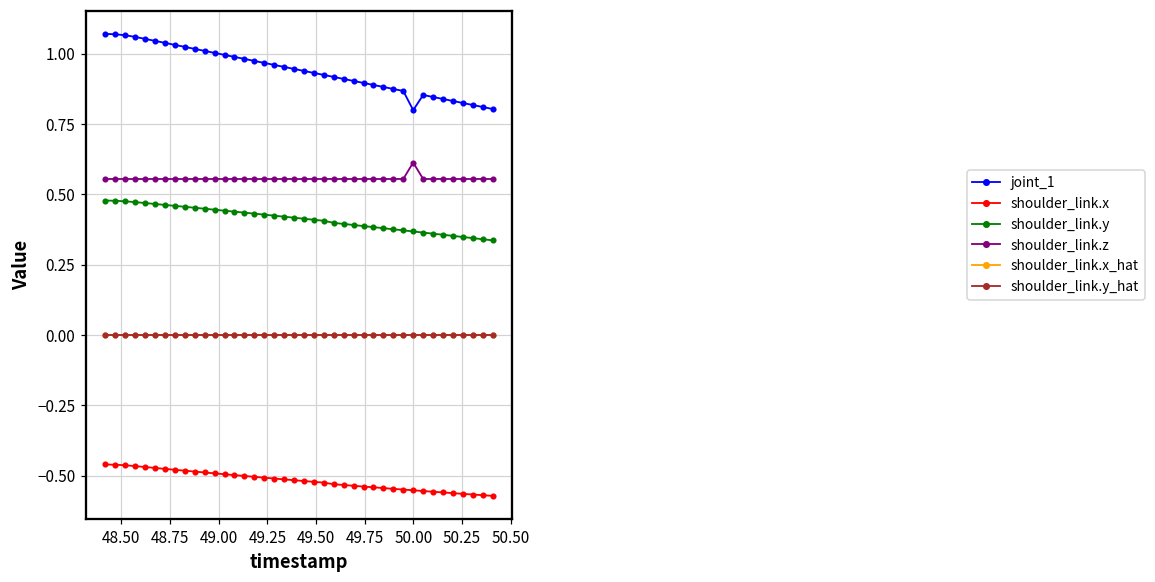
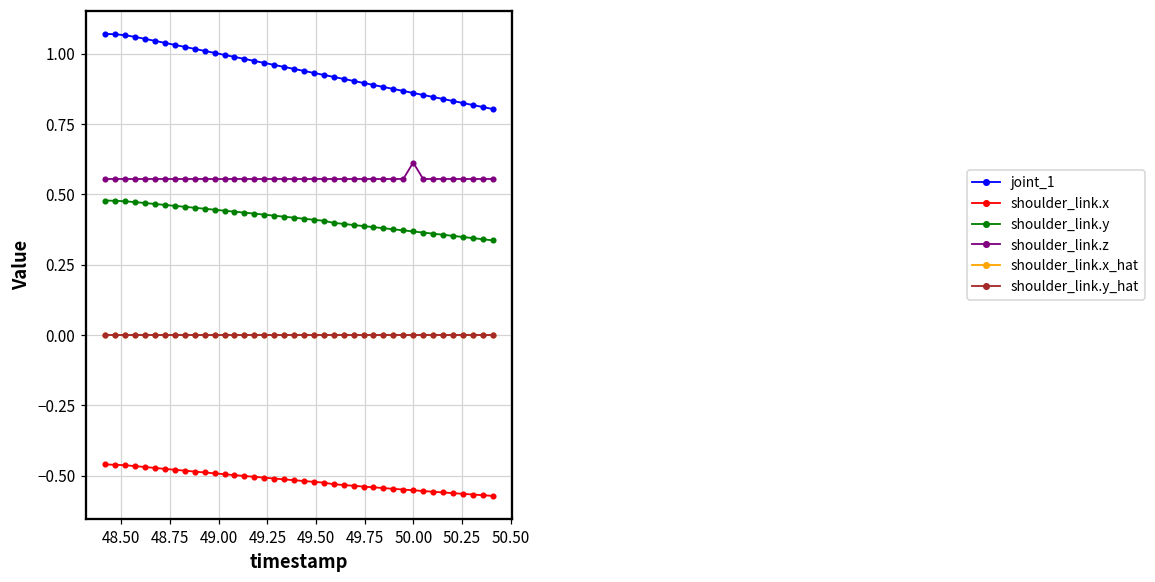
joint_1, 50.00: 0.80 -> 0.86
